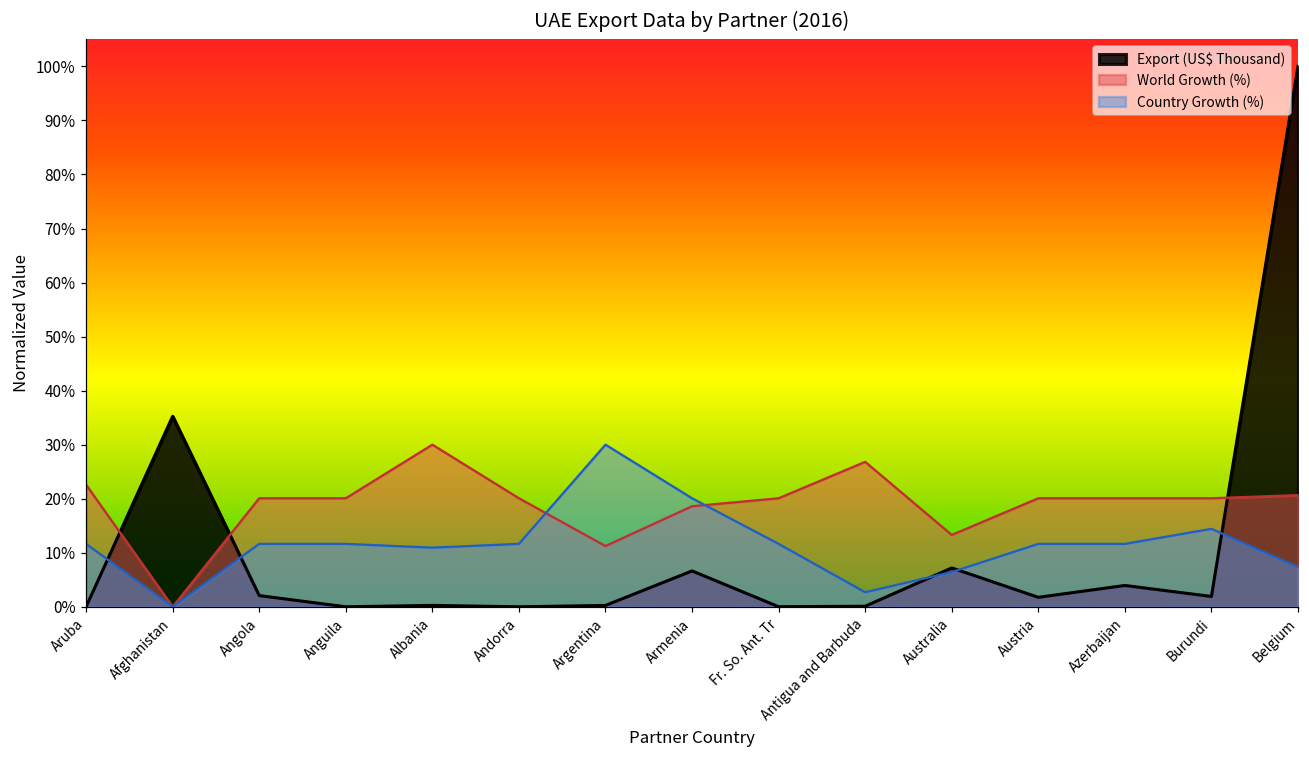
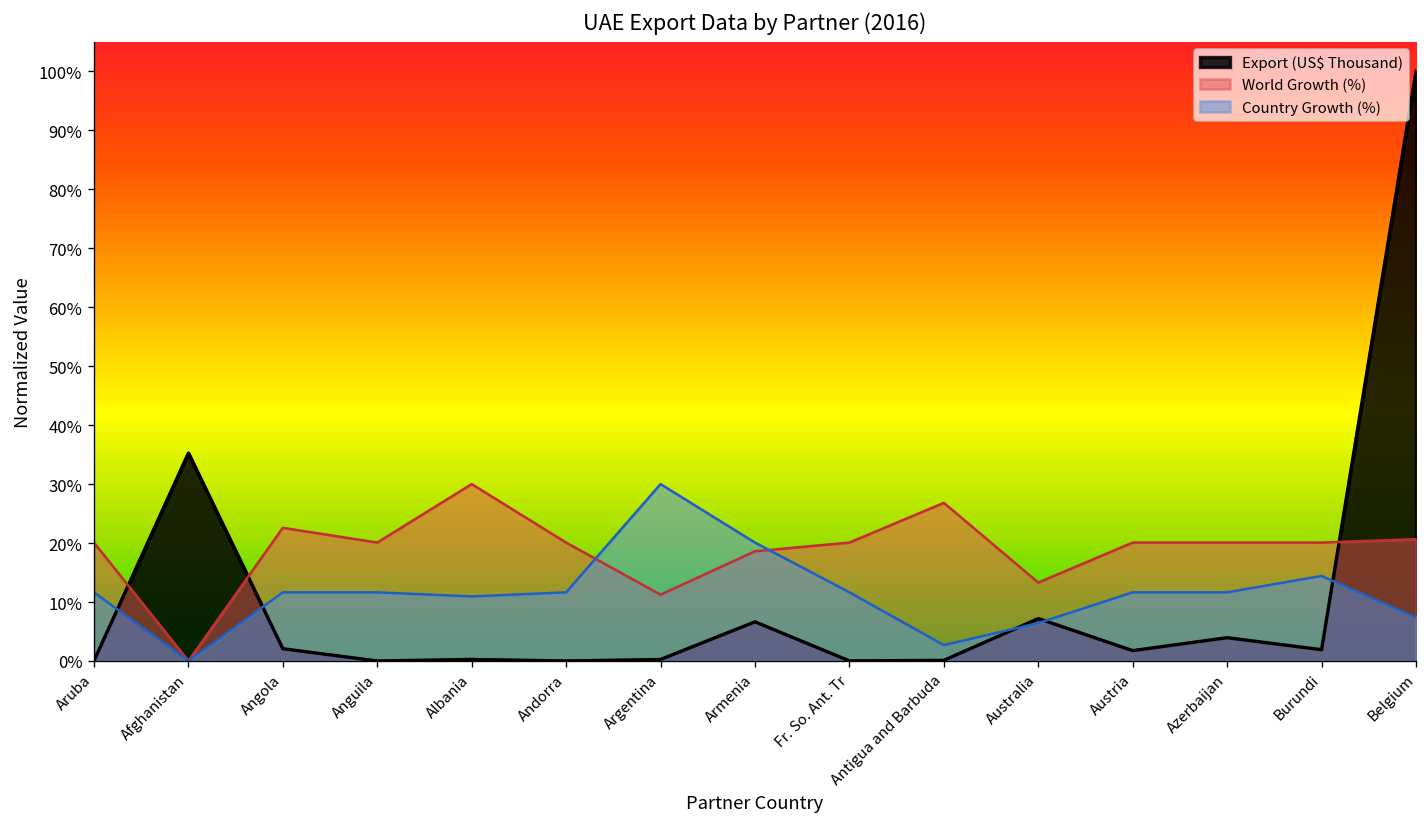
World Growth (%), Aruba: 23% -> 20%
World Growth (%), Angola: 20% -> 23%
